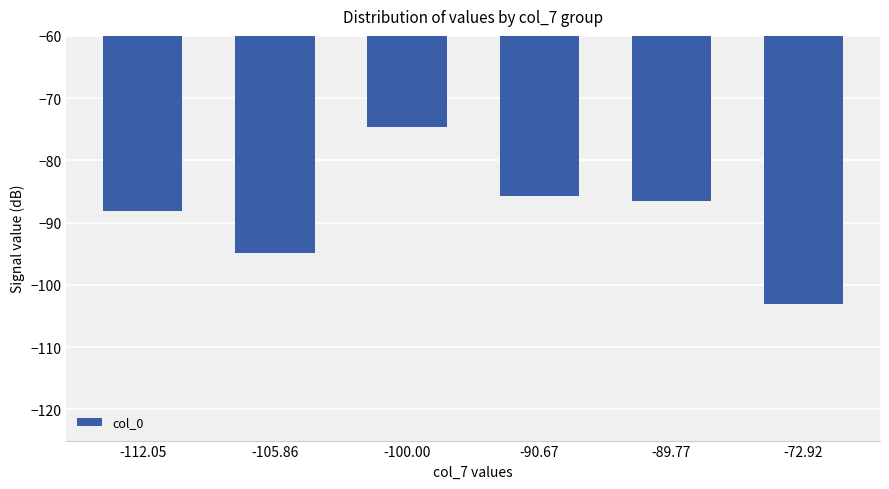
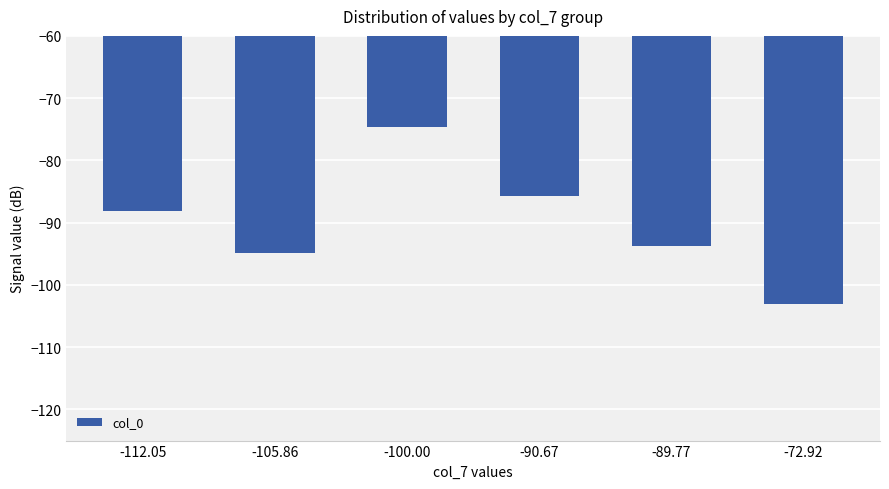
-89.77: -87 -> -94
